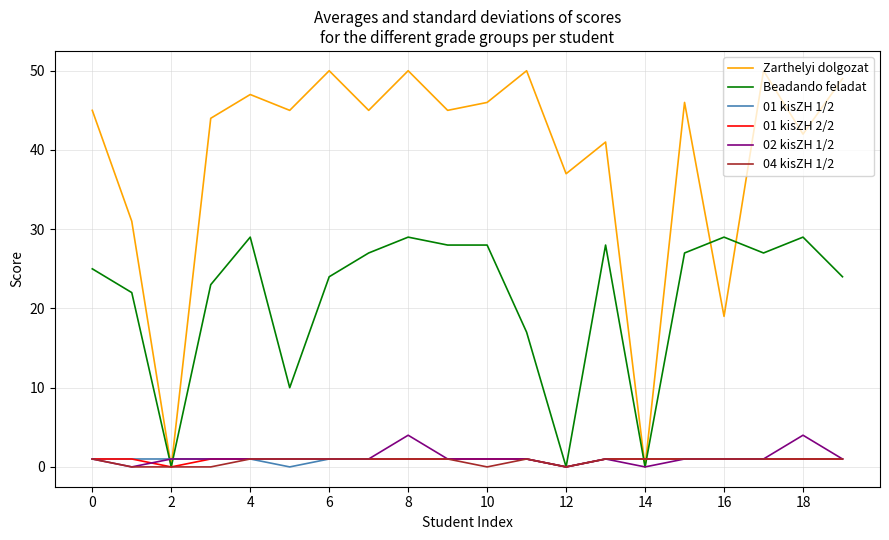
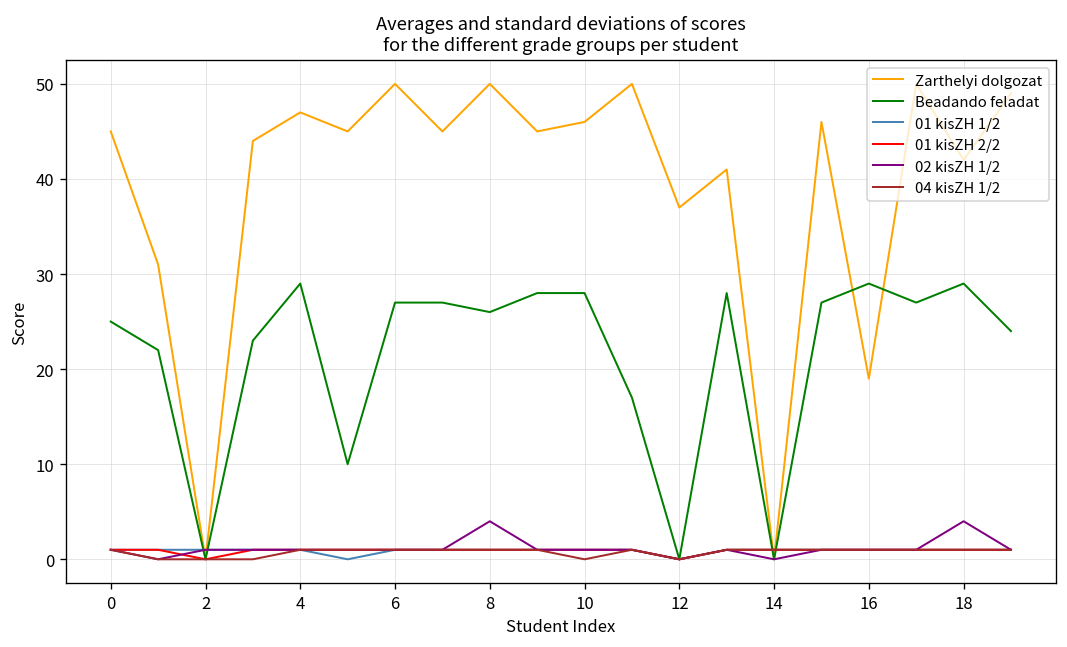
Beadando feladat, 6: 24 -> 27
Beadando feladat, 8: 29 -> 26
